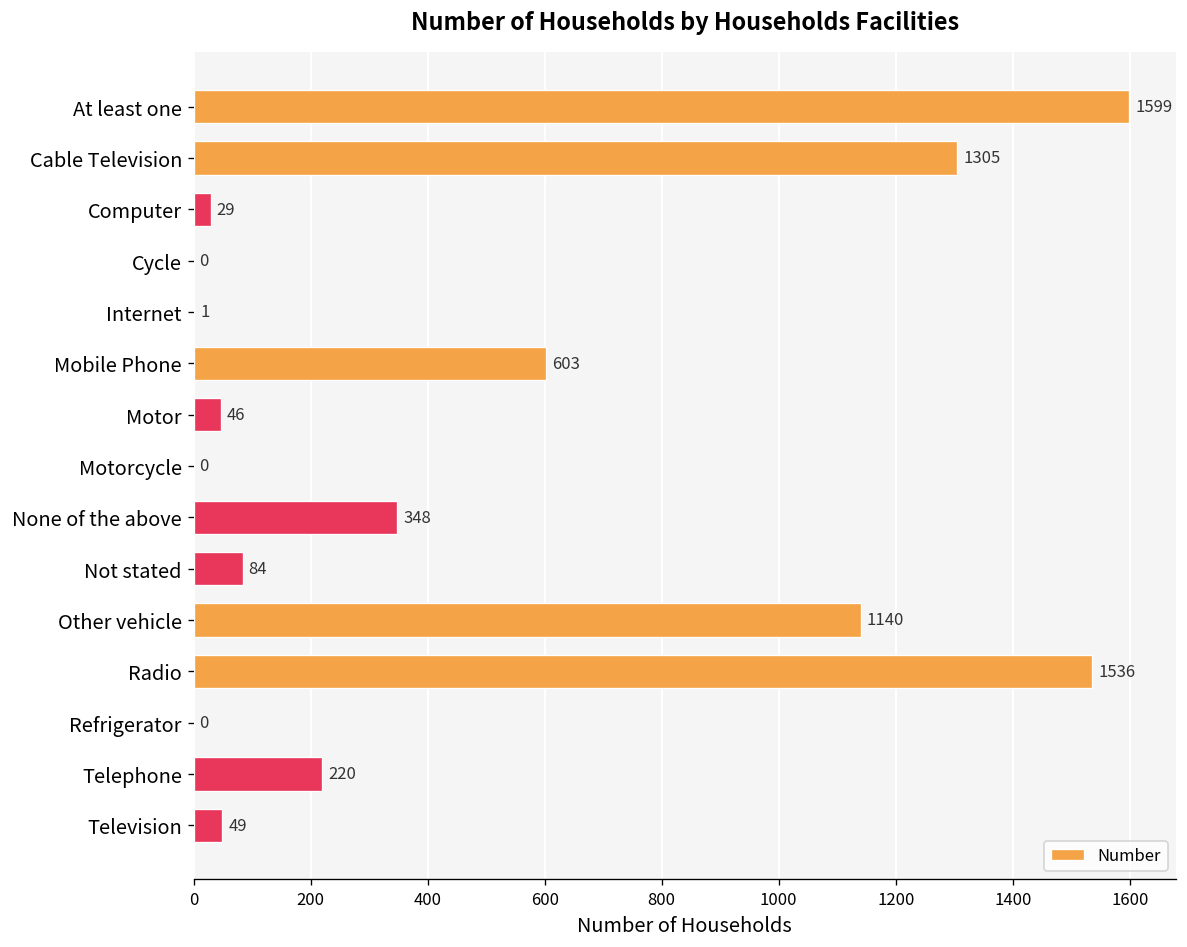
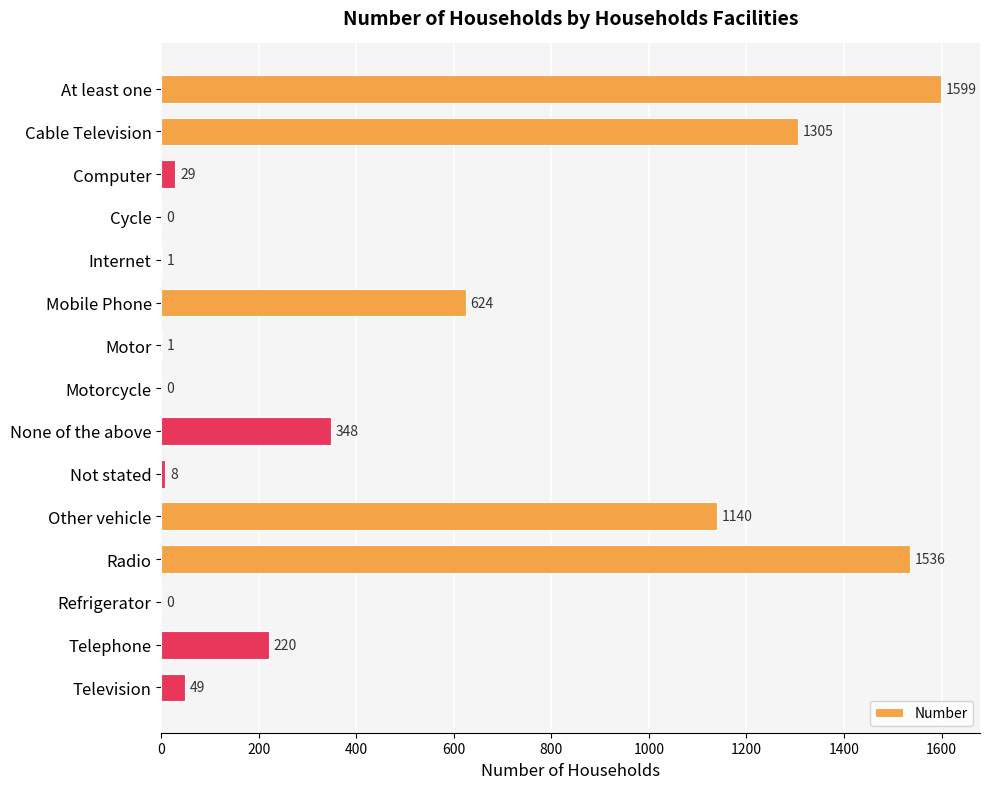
Mobile Phone: 603 -> 624
Motor: 46 -> 1
Not stated: 84 -> 8
